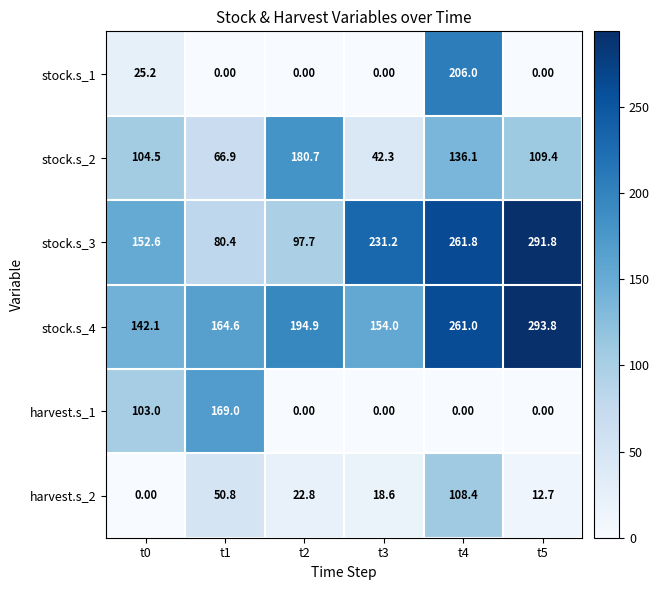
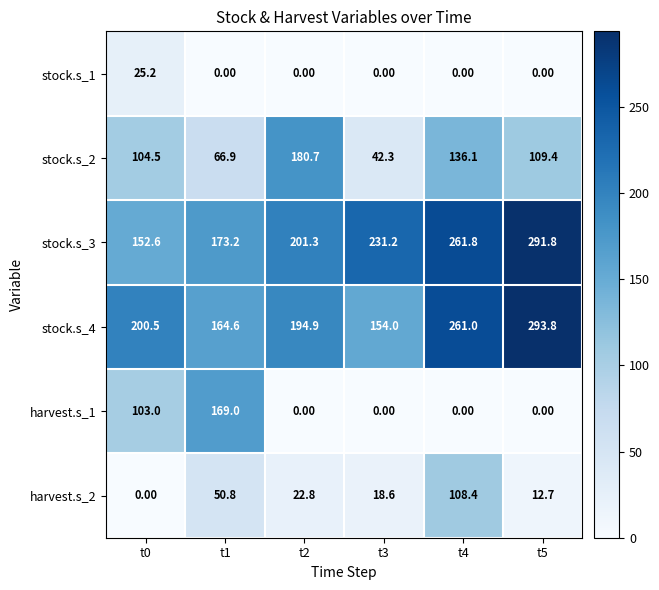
stock.s_1, t4: 206.0 -> 0.00
stock.s_3, t1: 80.4 -> 173.2
stock.s_3, t2: 97.7 -> 201.3
stock.s_4, t0: 142.1 -> 200.5
